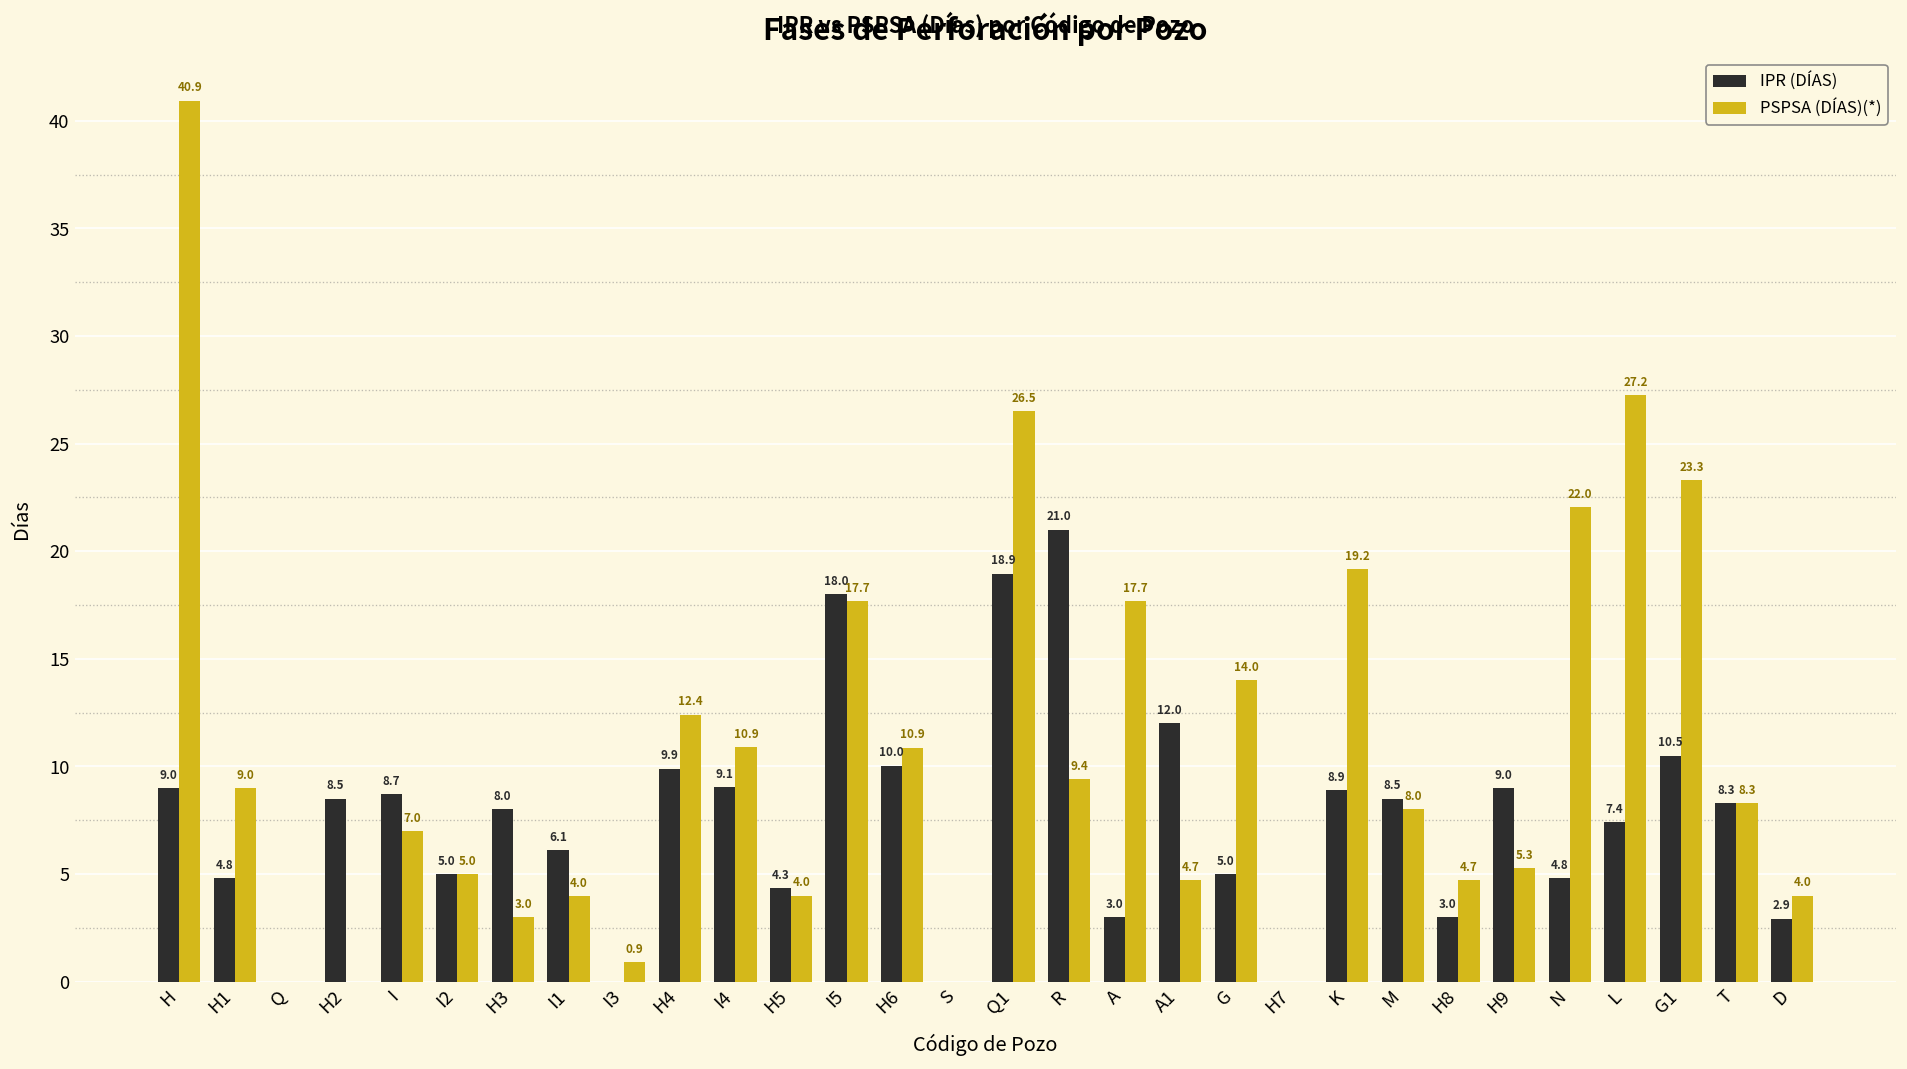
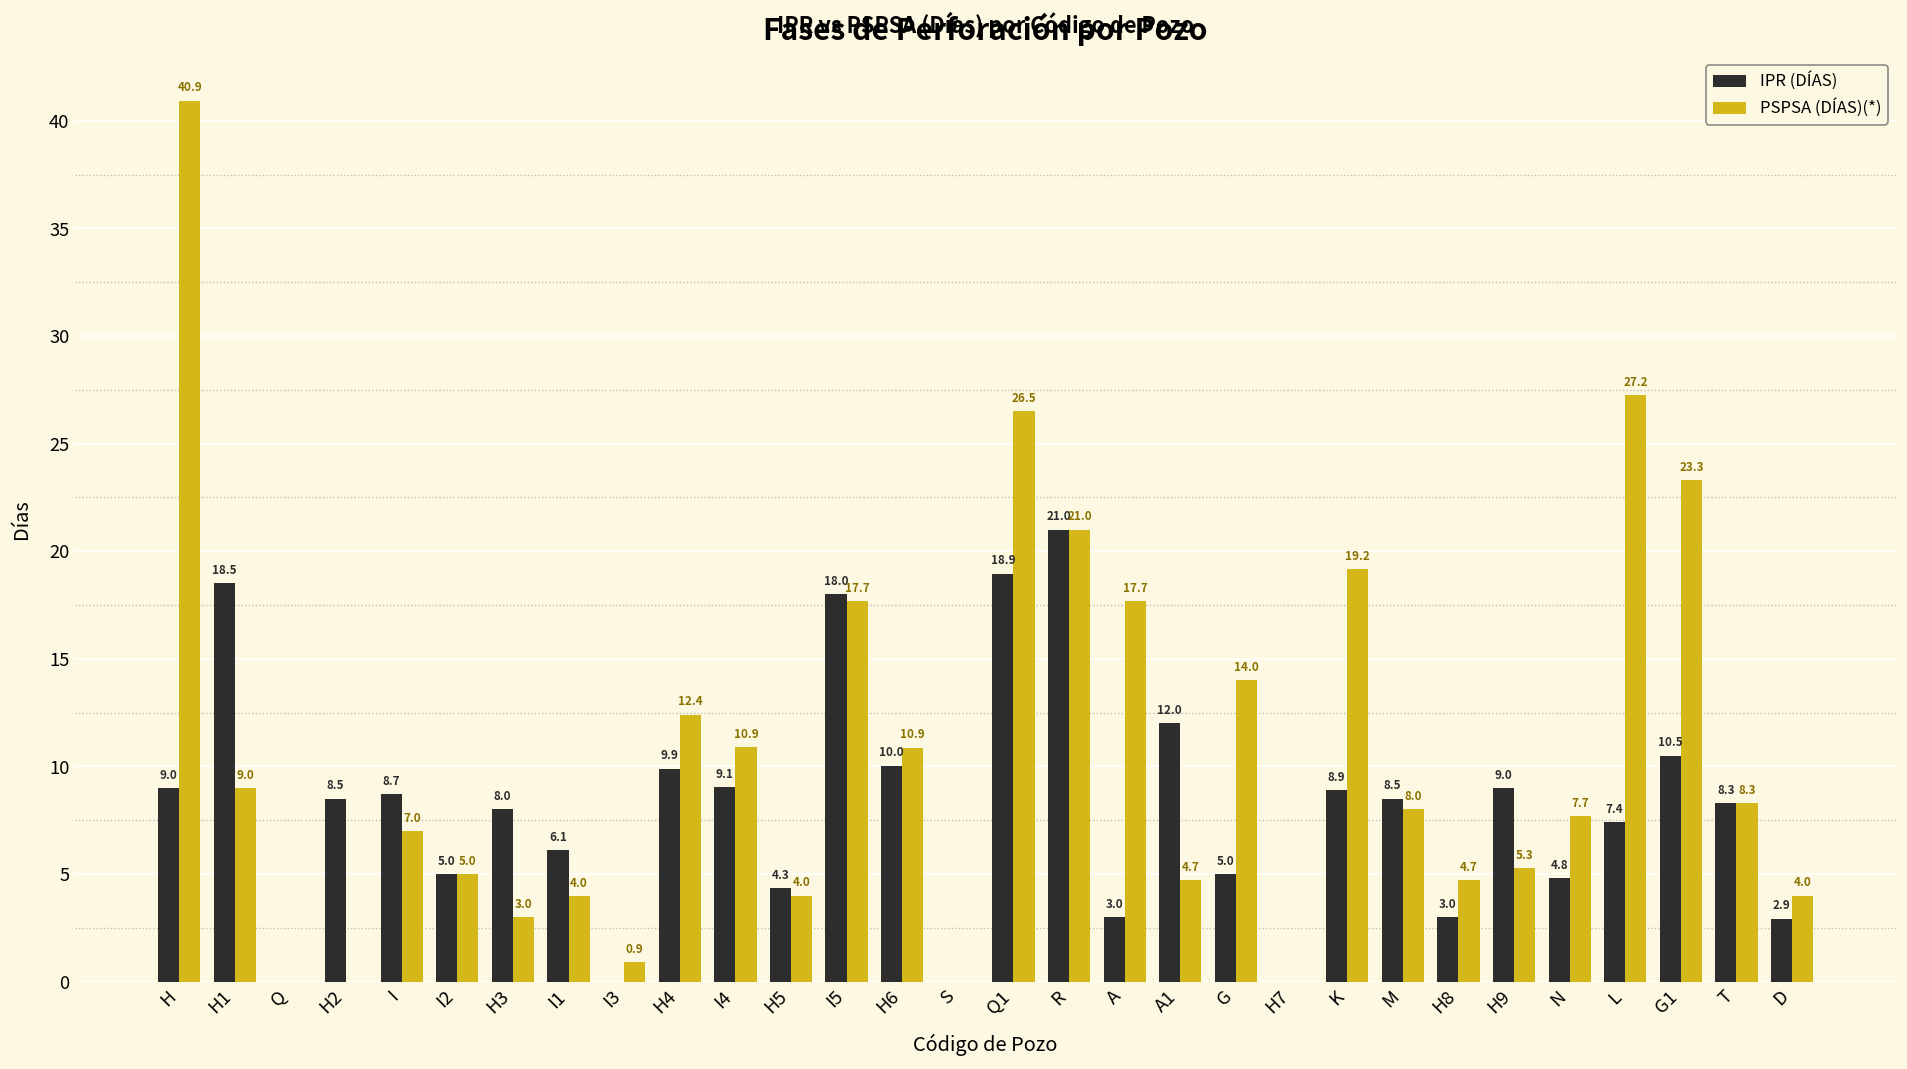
IPR (DÍAS), H1: 4.8 -> 18.5
PSPSA (DÍAS)(*), R: 9.4 -> 21.0
PSPSA (DÍAS)(*), N: 22.0 -> 7.7
